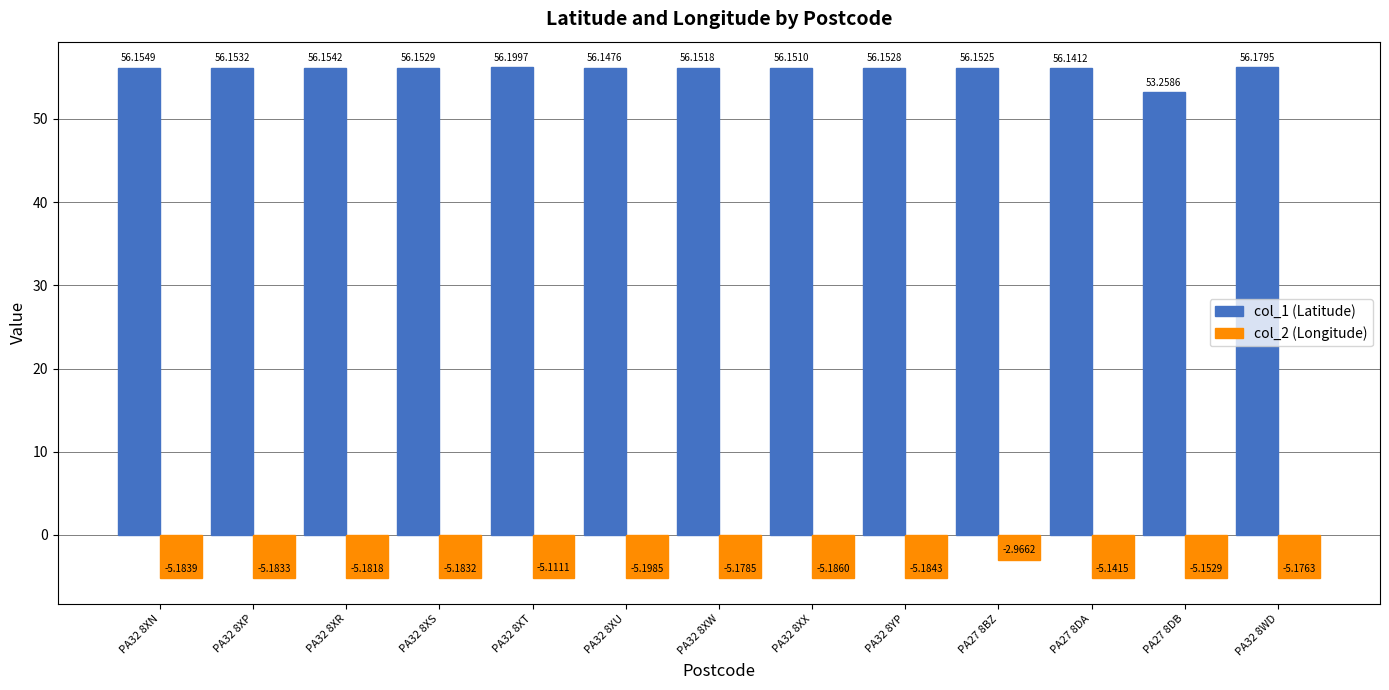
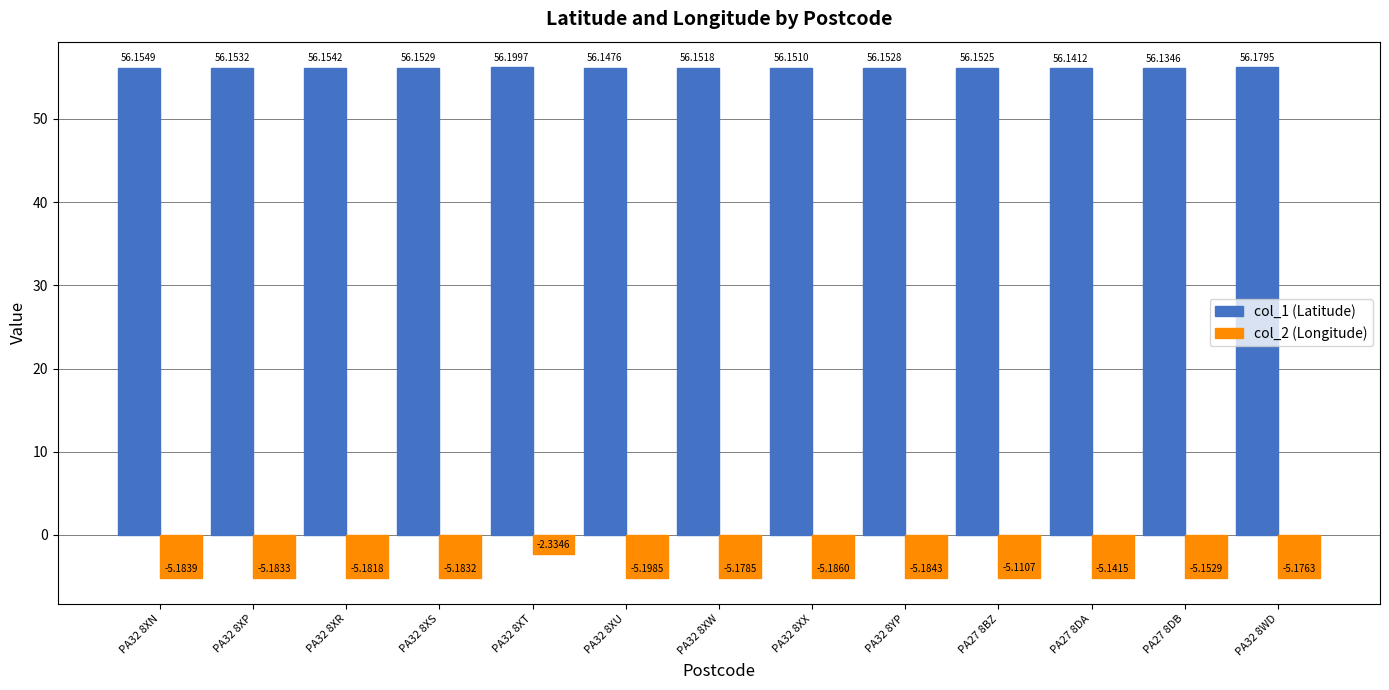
col_2 (Longitude), PA32 8XT: -5.1111 -> -2.3346
col_2 (Longitude), PA27 8BZ: -2.9662 -> -5.1107
col_1 (Latitude), PA27 8DB: 53.2586 -> 56.1346
